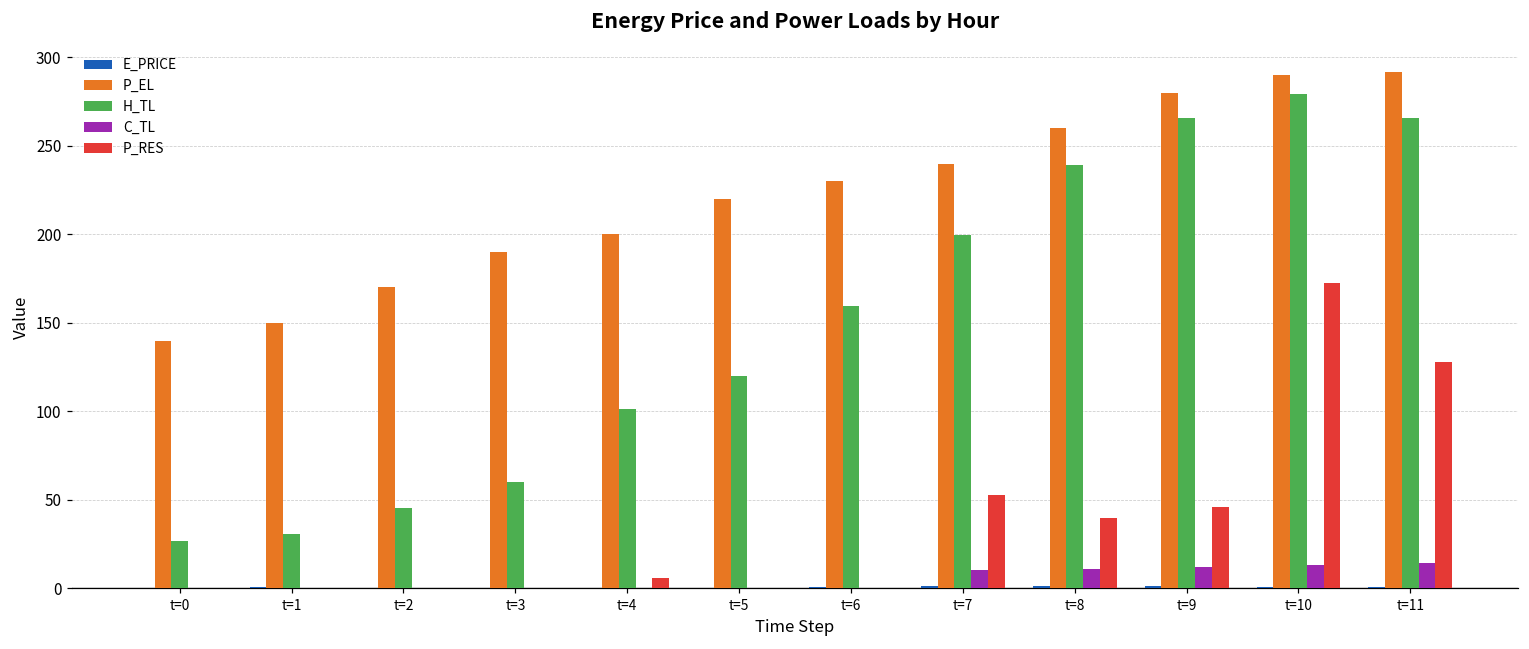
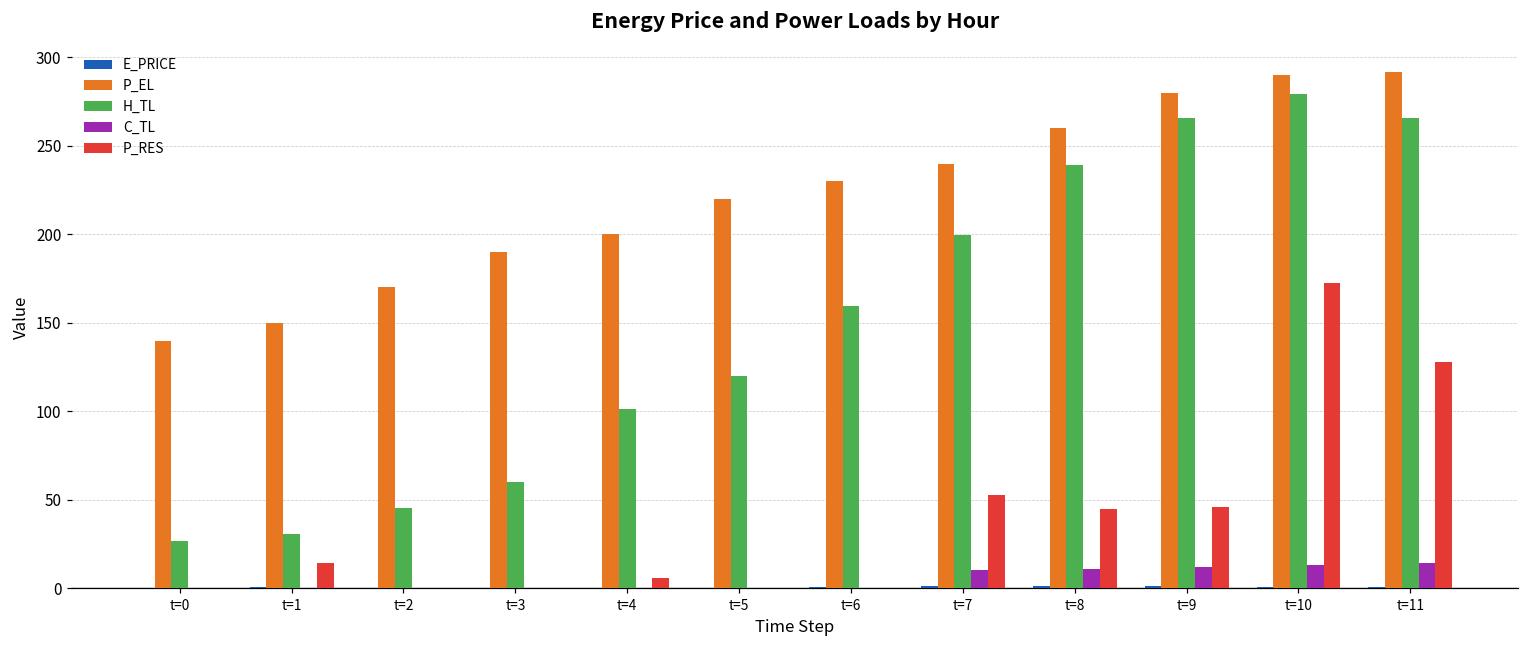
P_RES, t=1: 0 -> 14
P_RES, t=8: 40 -> 45
